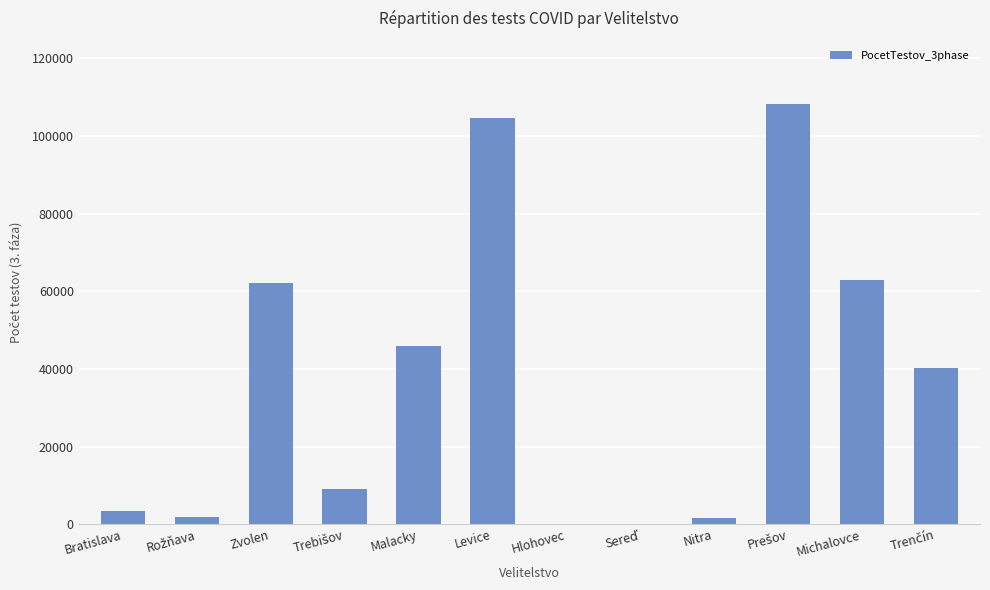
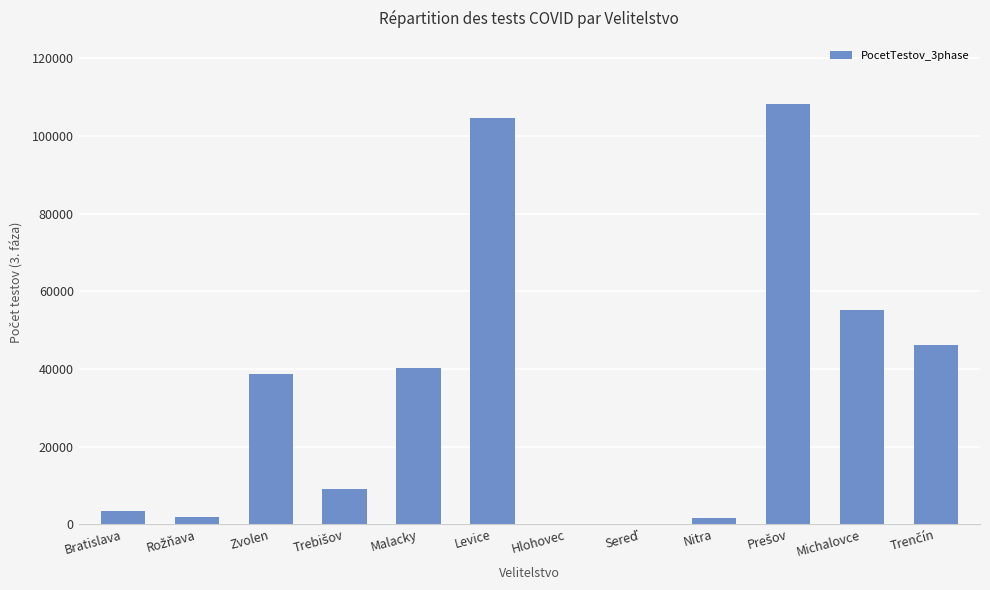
Zvolen: 62000 -> 39000
Malacky: 46000 -> 40000
Michalovce: 63000 -> 55000
Trenčín: 40000 -> 46000
